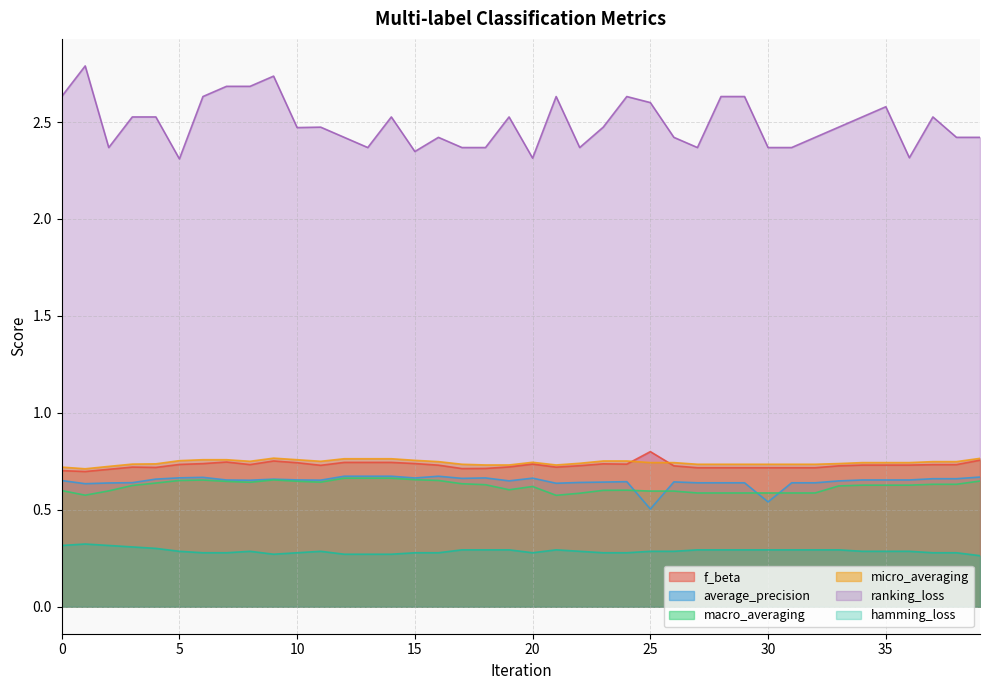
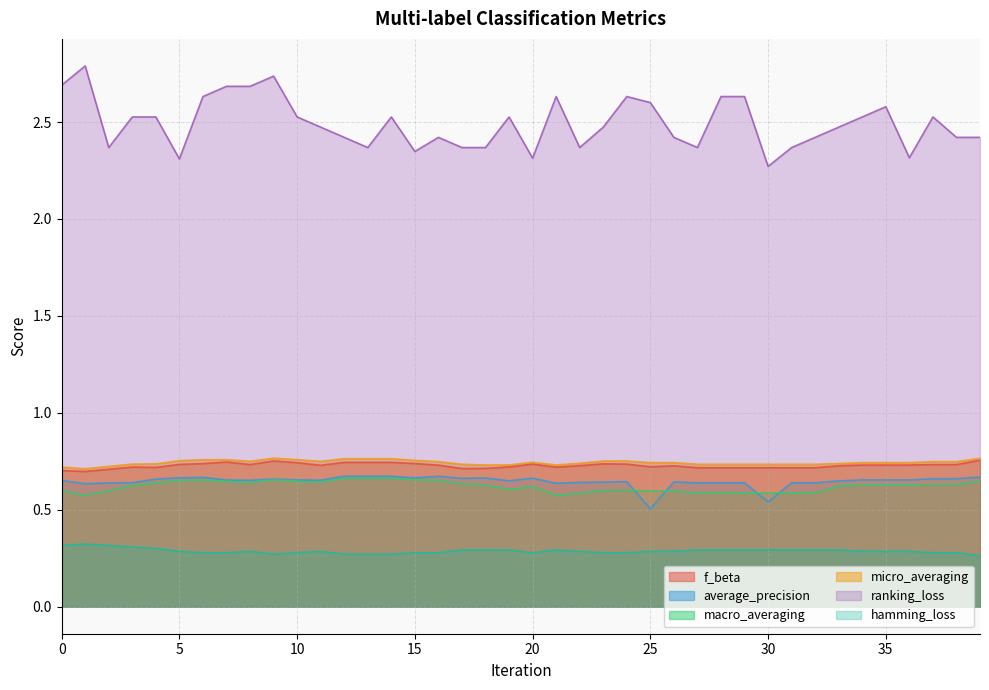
ranking_loss, 0: 2.63 -> 2.69
ranking_loss, 10: 2.47 -> 2.53
f_beta, 25: 0.80 -> 0.72
ranking_loss, 30: 2.37 -> 2.27
